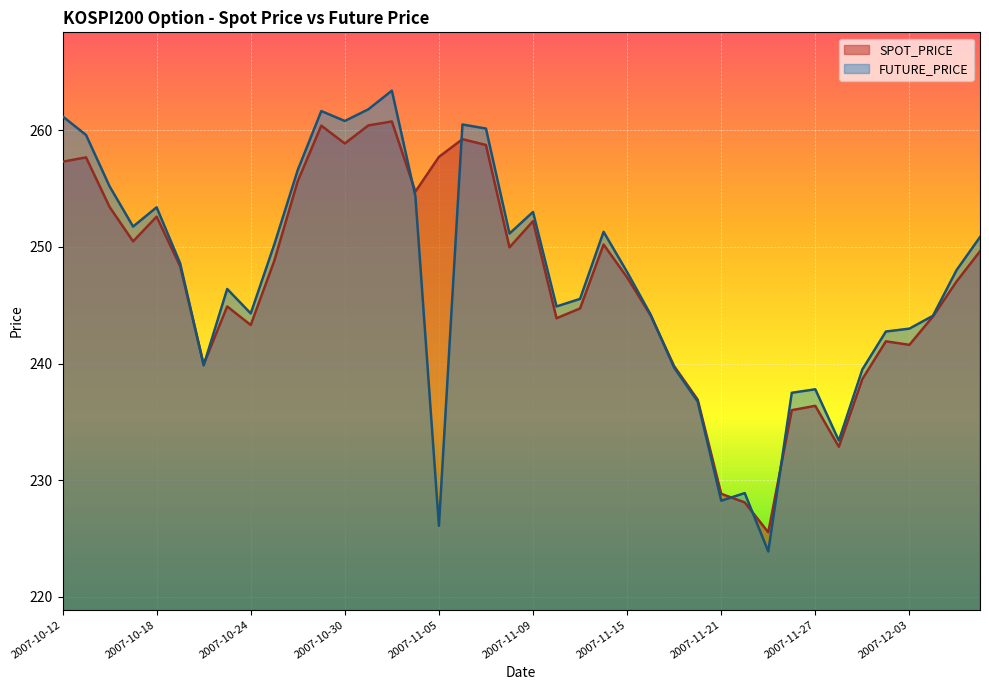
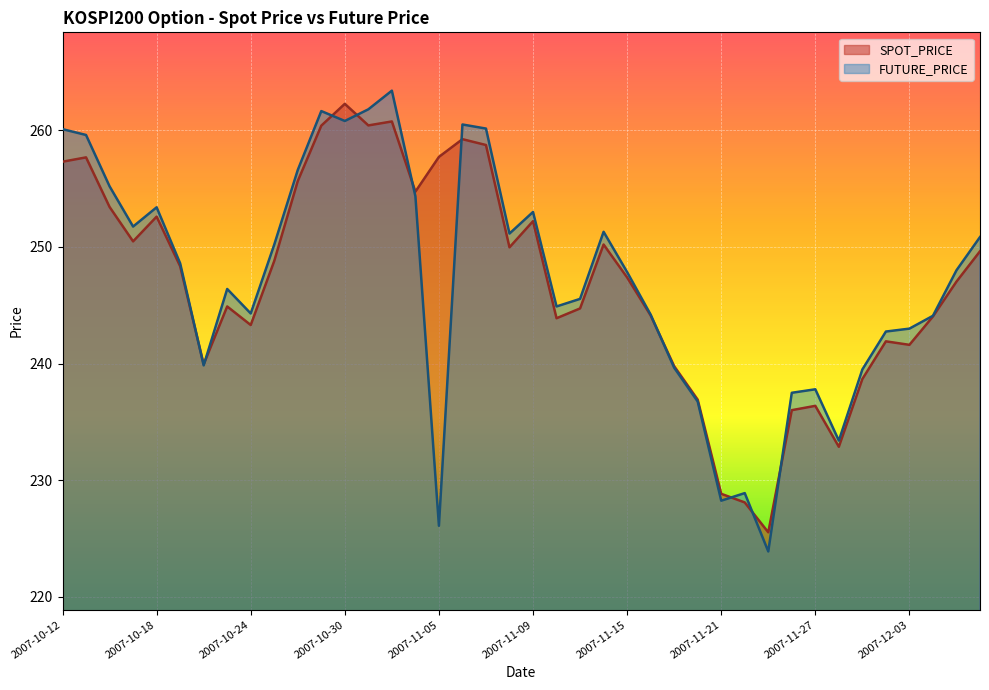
FUTURE_PRICE, 2007-10-12: 261.2 -> 260.1
SPOT_PRICE, 2007-10-30: 258.9 -> 262.3
